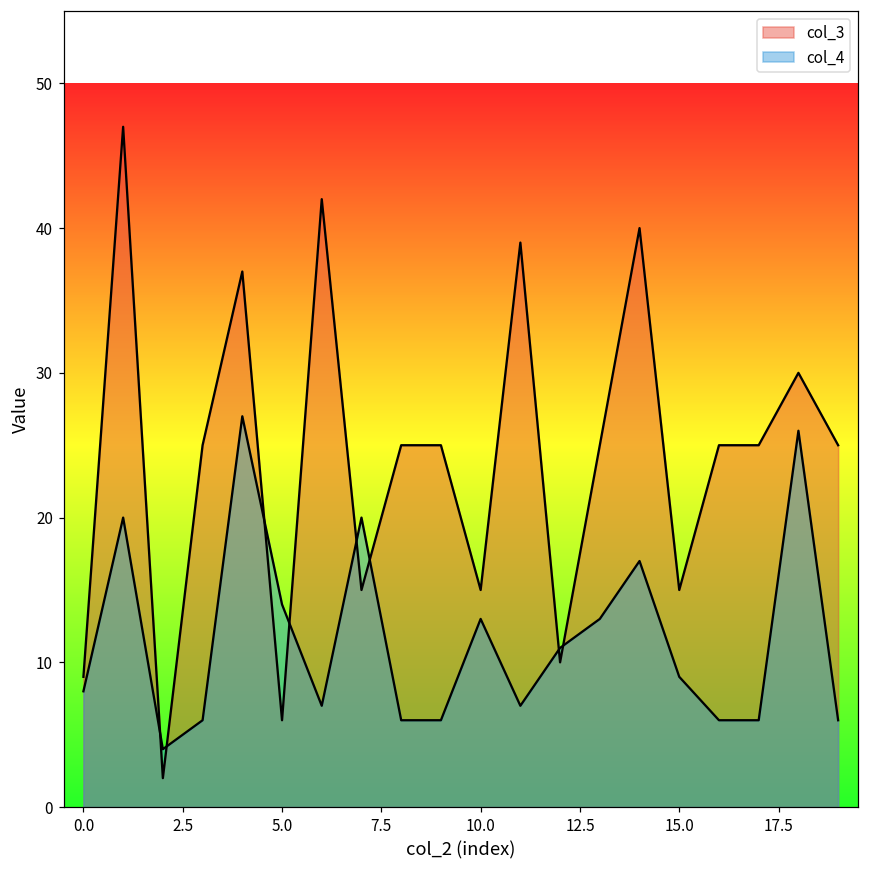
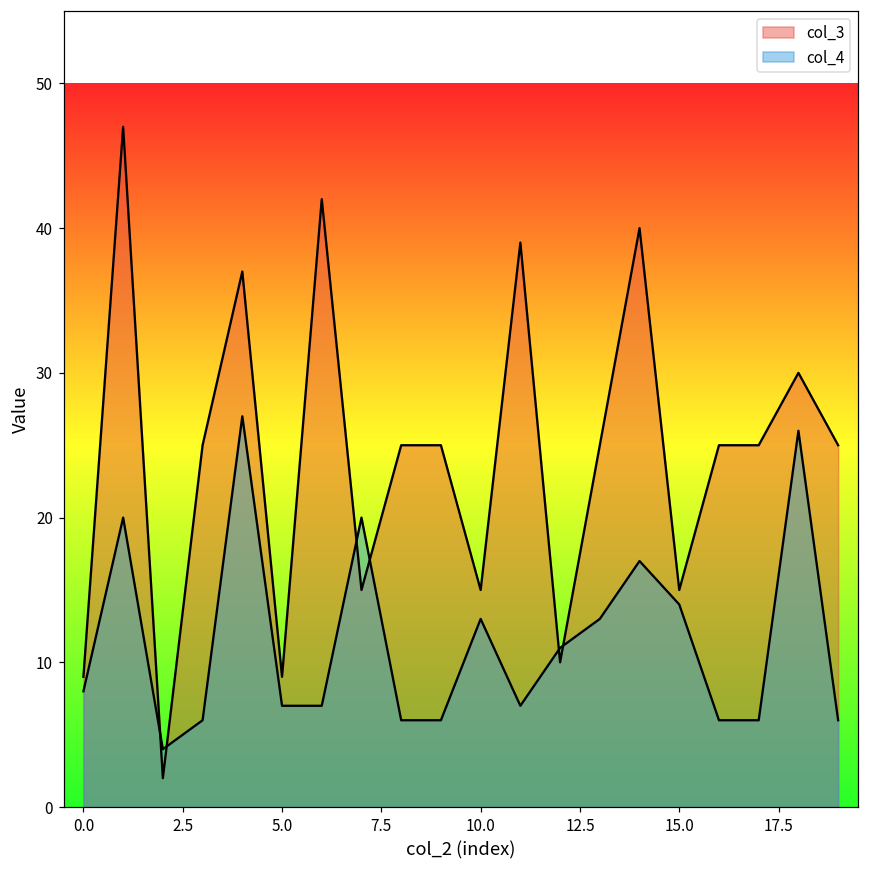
col_3, 5.0: 6 -> 9
col_4, 5.0: 14 -> 7
col_4, 15.0: 9 -> 14
